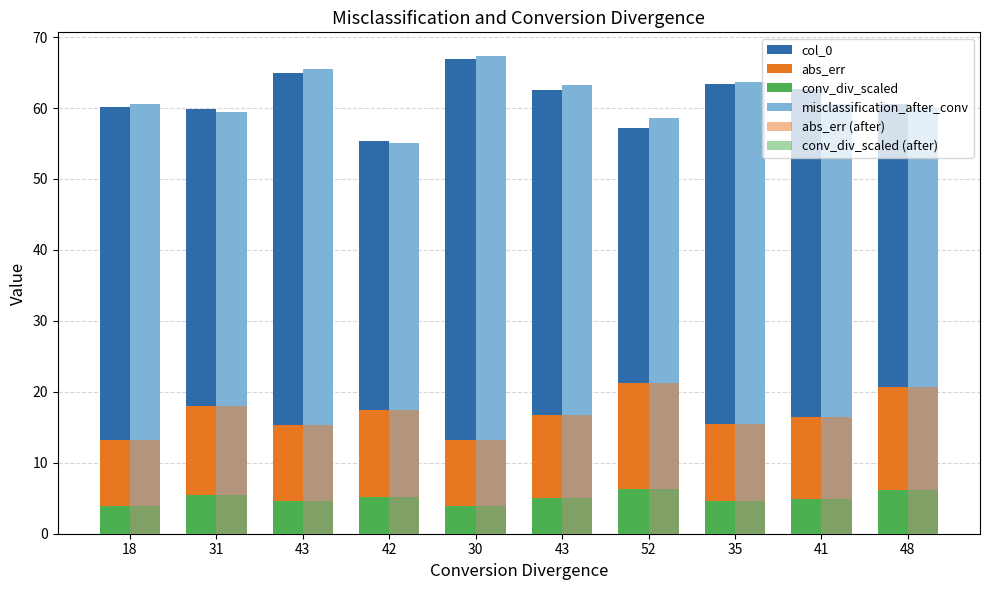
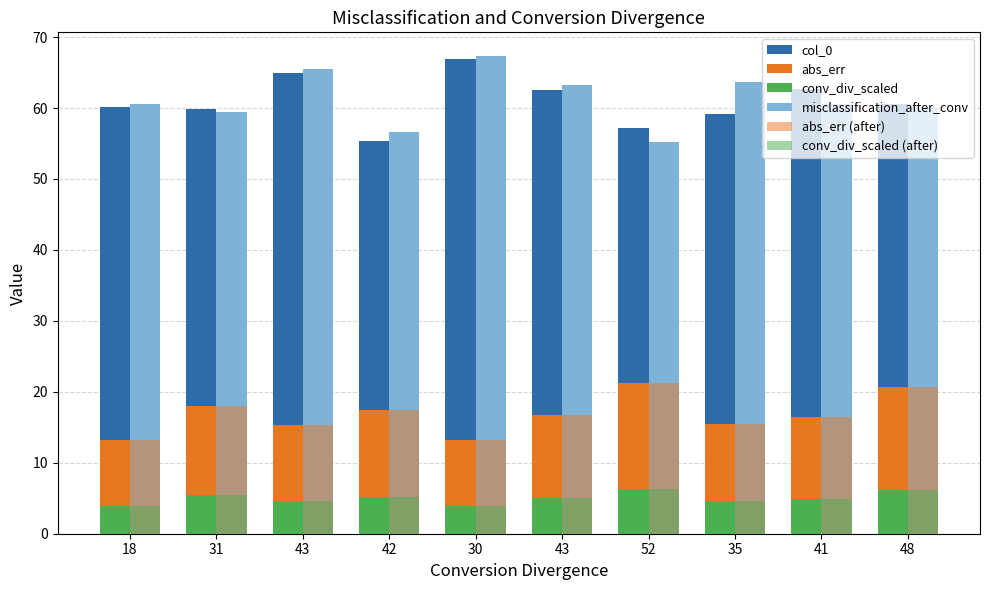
misclassification_after_conv, 42: 55 -> 57
misclassification_after_conv, 52: 59 -> 55
col_0, 35: 63 -> 59
